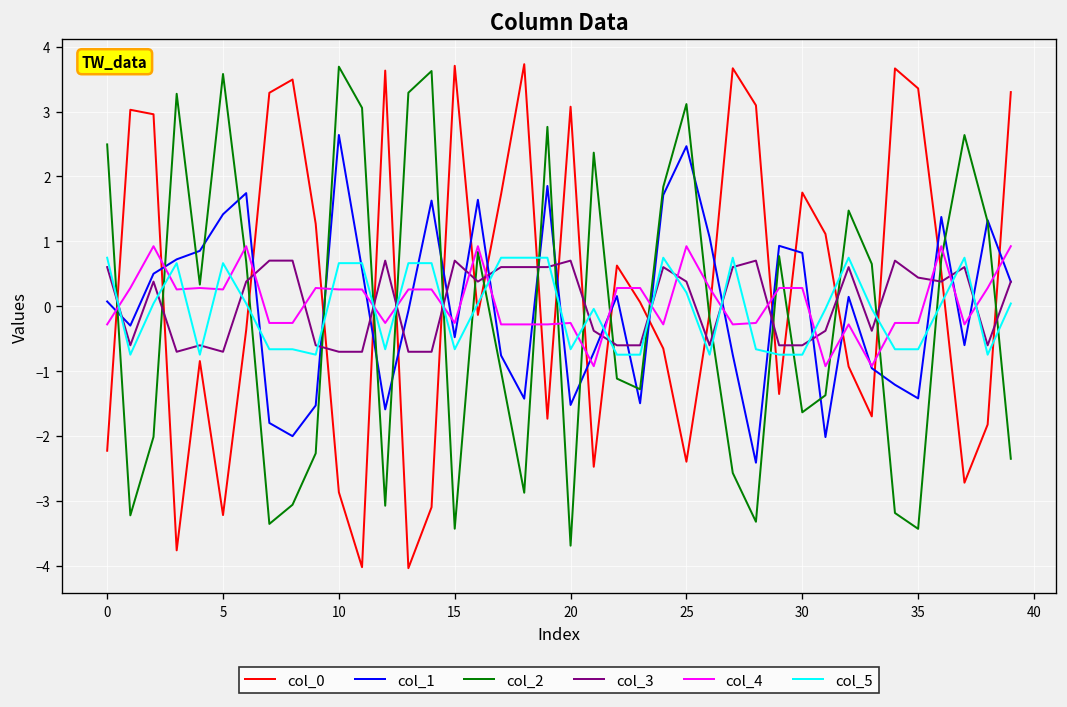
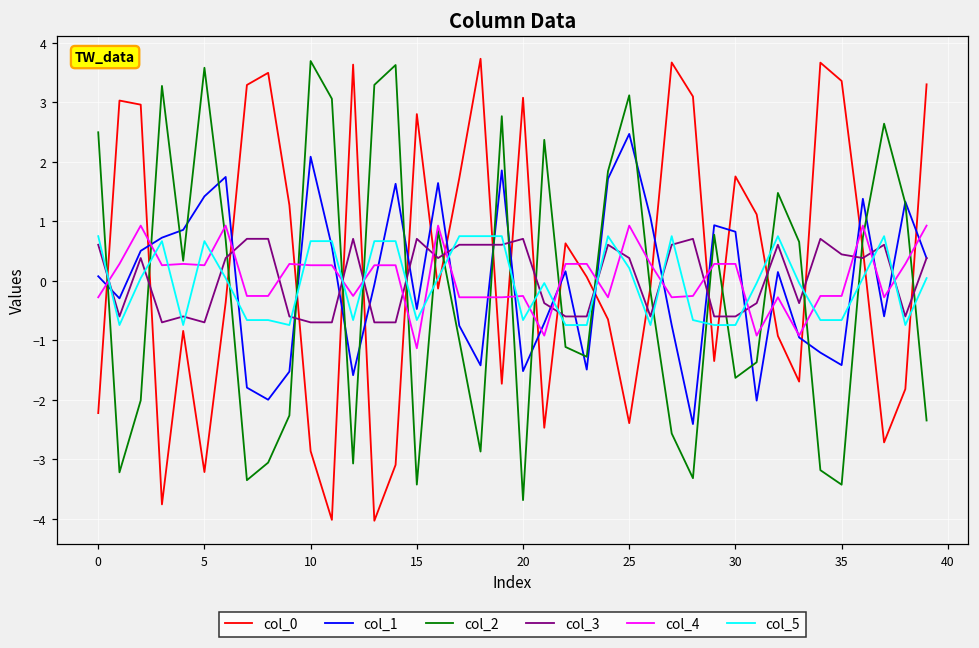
col_1, 10: 2.6 -> 2.1
col_0, 15: 3.7 -> 2.8
col_4, 15: -0.3 -> -1.1
